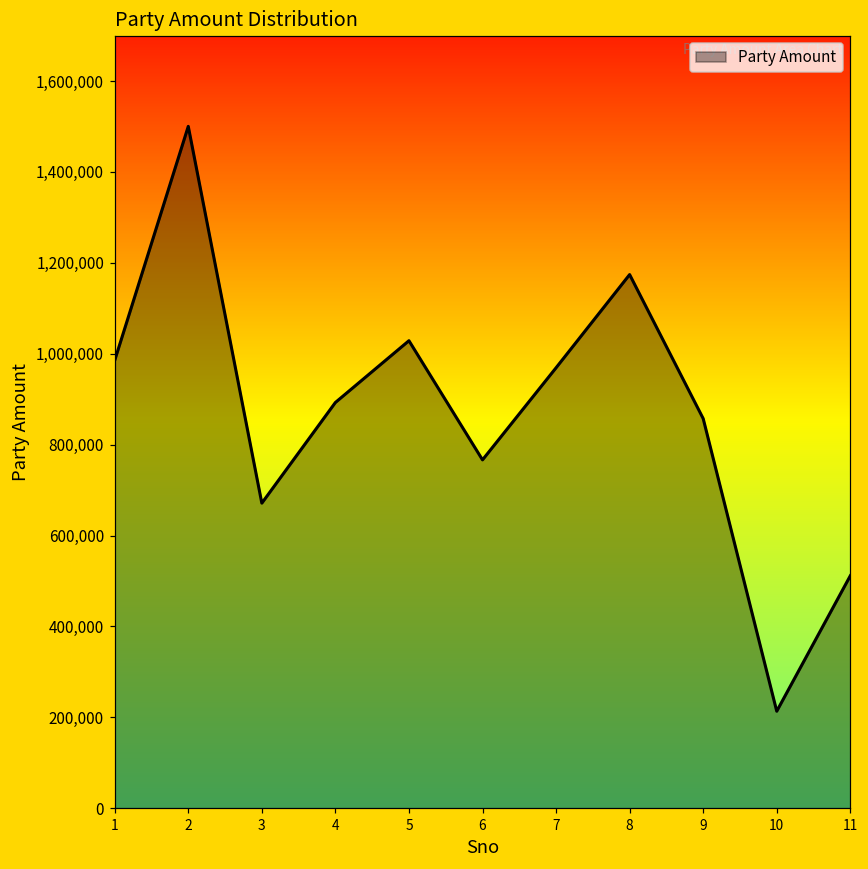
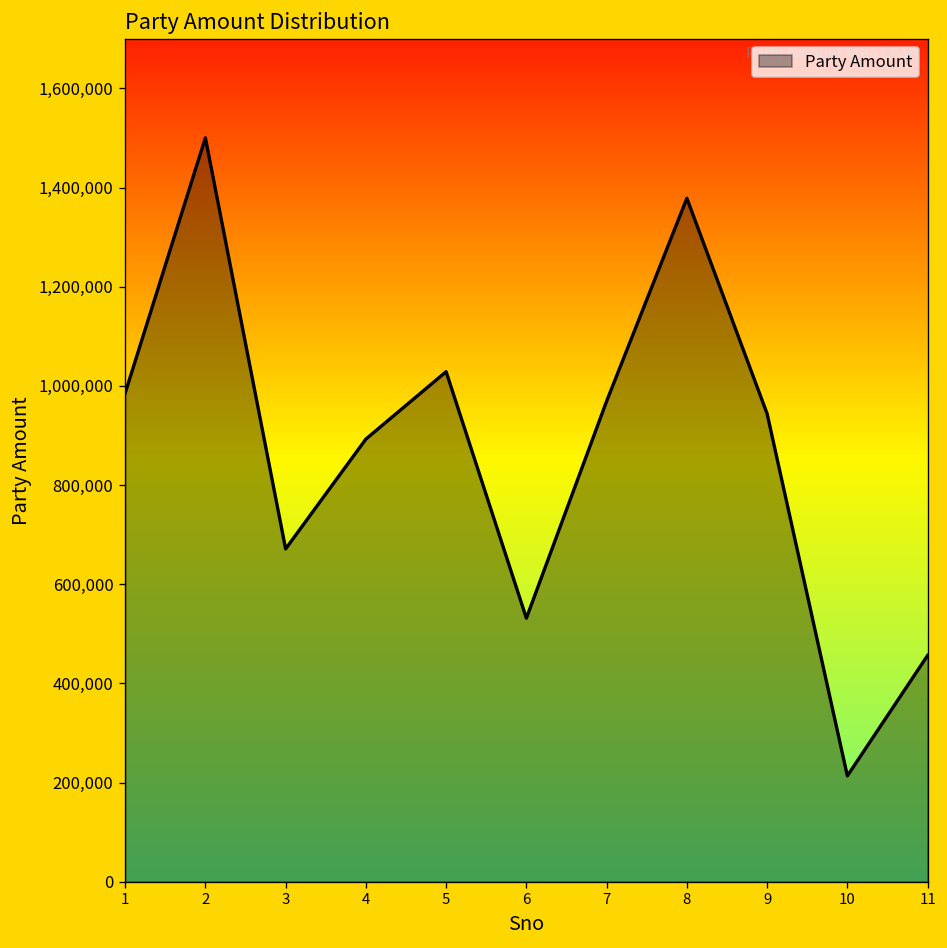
6: 770,000 -> 530,000
8: 1,170,000 -> 1,380,000
9: 860,000 -> 940,000
11: 510,000 -> 460,000
